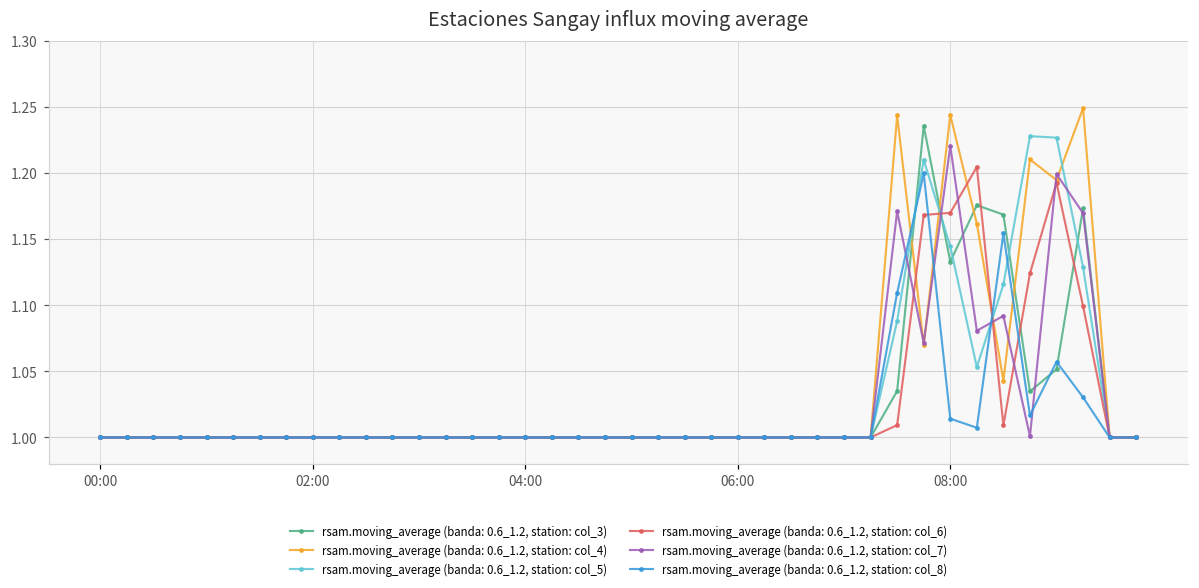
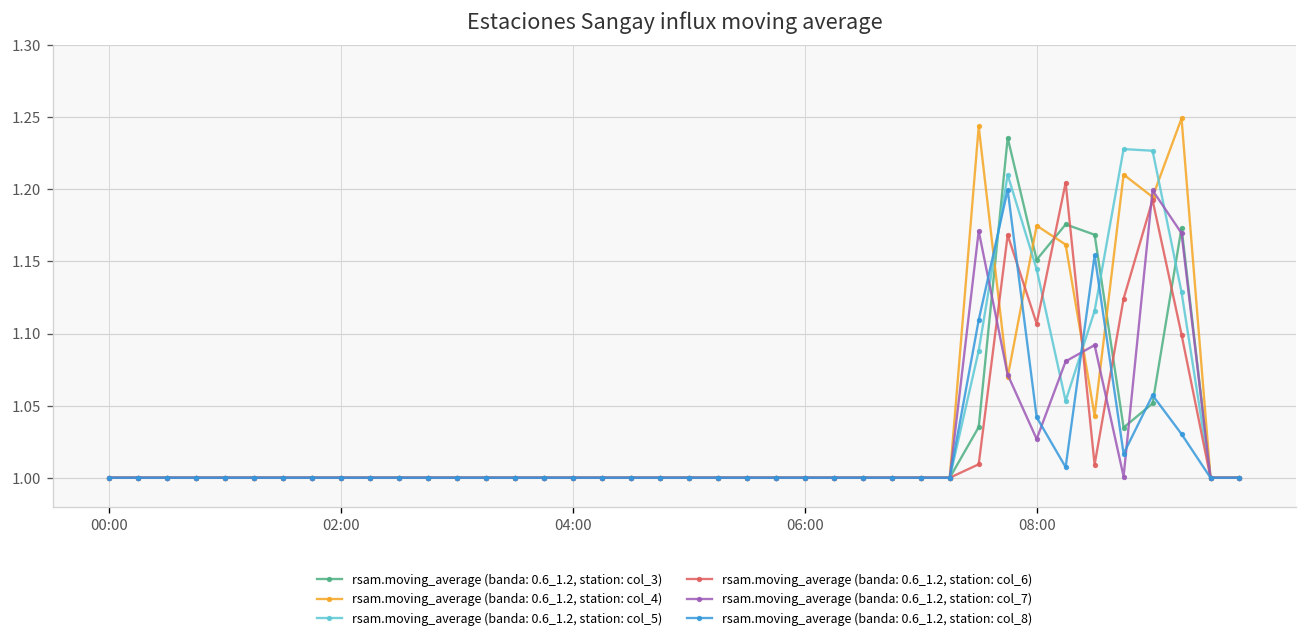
rsam.moving_average (banda: 0.6_1.2, station: col_3), 08:00: 1.133 -> 1.151
rsam.moving_average (banda: 0.6_1.2, station: col_4), 08:00: 1.244 -> 1.175
rsam.moving_average (banda: 0.6_1.2, station: col_6), 08:00: 1.170 -> 1.107
rsam.moving_average (banda: 0.6_1.2, station: col_7), 08:00: 1.220 -> 1.027
rsam.moving_average (banda: 0.6_1.2, station: col_8), 08:00: 1.014 -> 1.042
